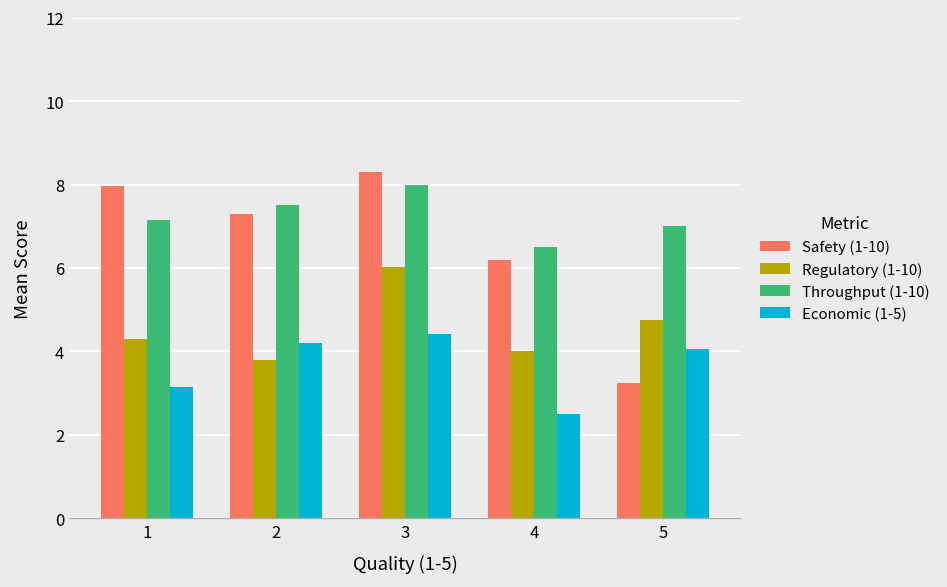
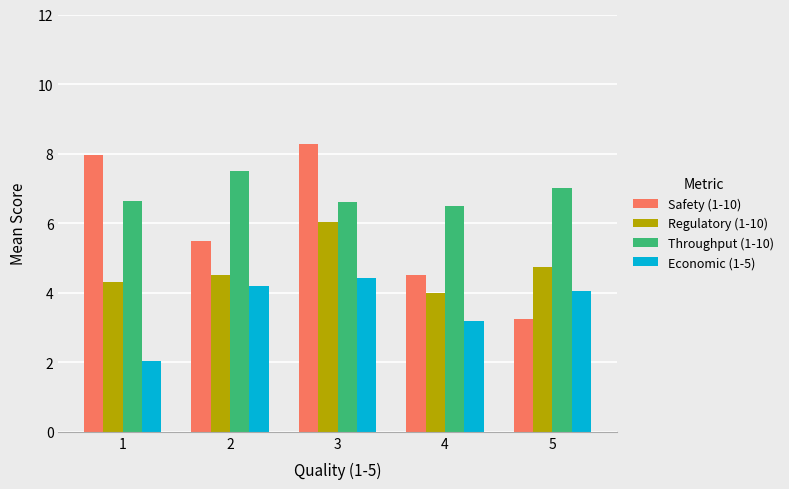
Throughput (1-10), 1: 7.1 -> 6.7
Economic (1-5), 1: 3.1 -> 2.0
Safety (1-10), 2: 7.3 -> 5.5
Regulatory (1-10), 2: 3.8 -> 4.5
Throughput (1-10), 3: 8.0 -> 6.6
Safety (1-10), 4: 6.2 -> 4.5
Economic (1-5), 4: 2.5 -> 3.2
